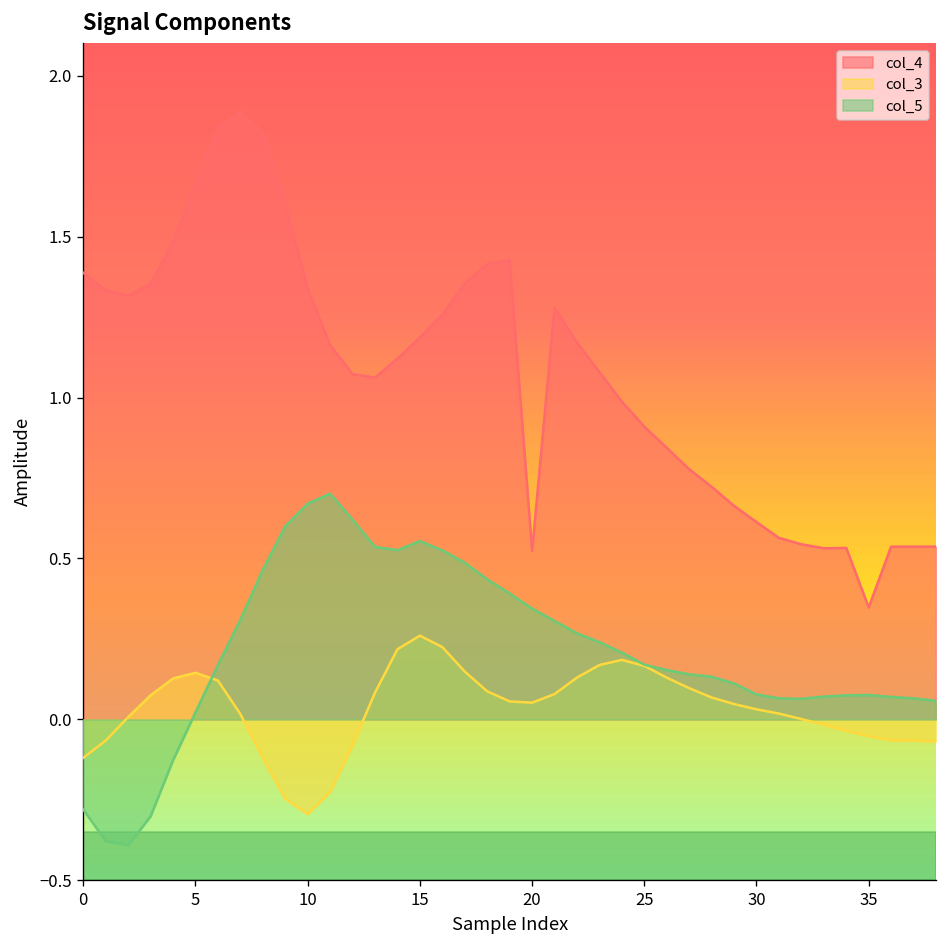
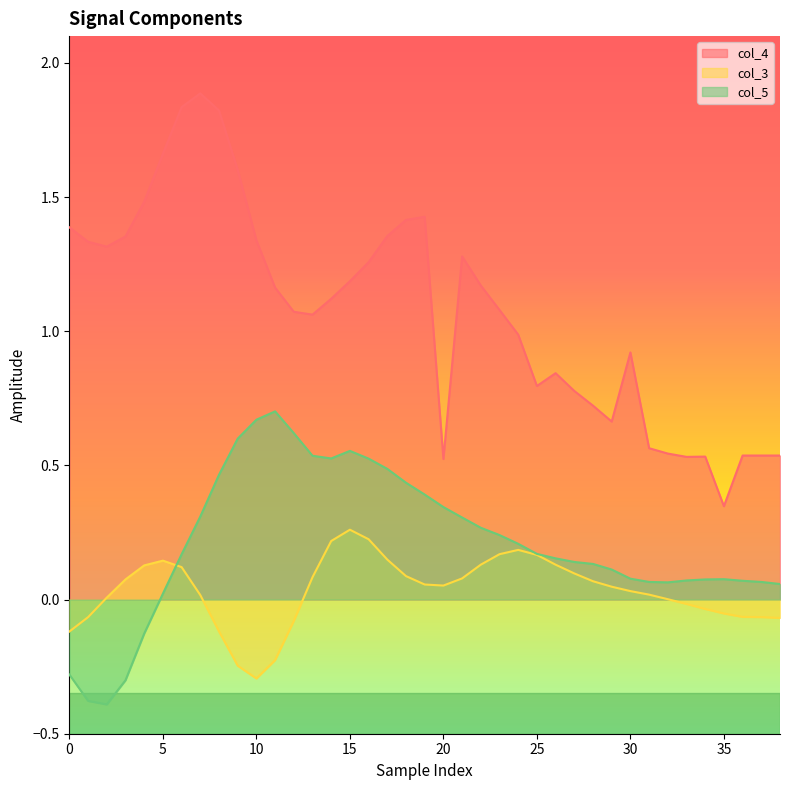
col_4, 25: 0.91 -> 0.80
col_4, 30: 0.61 -> 0.92
